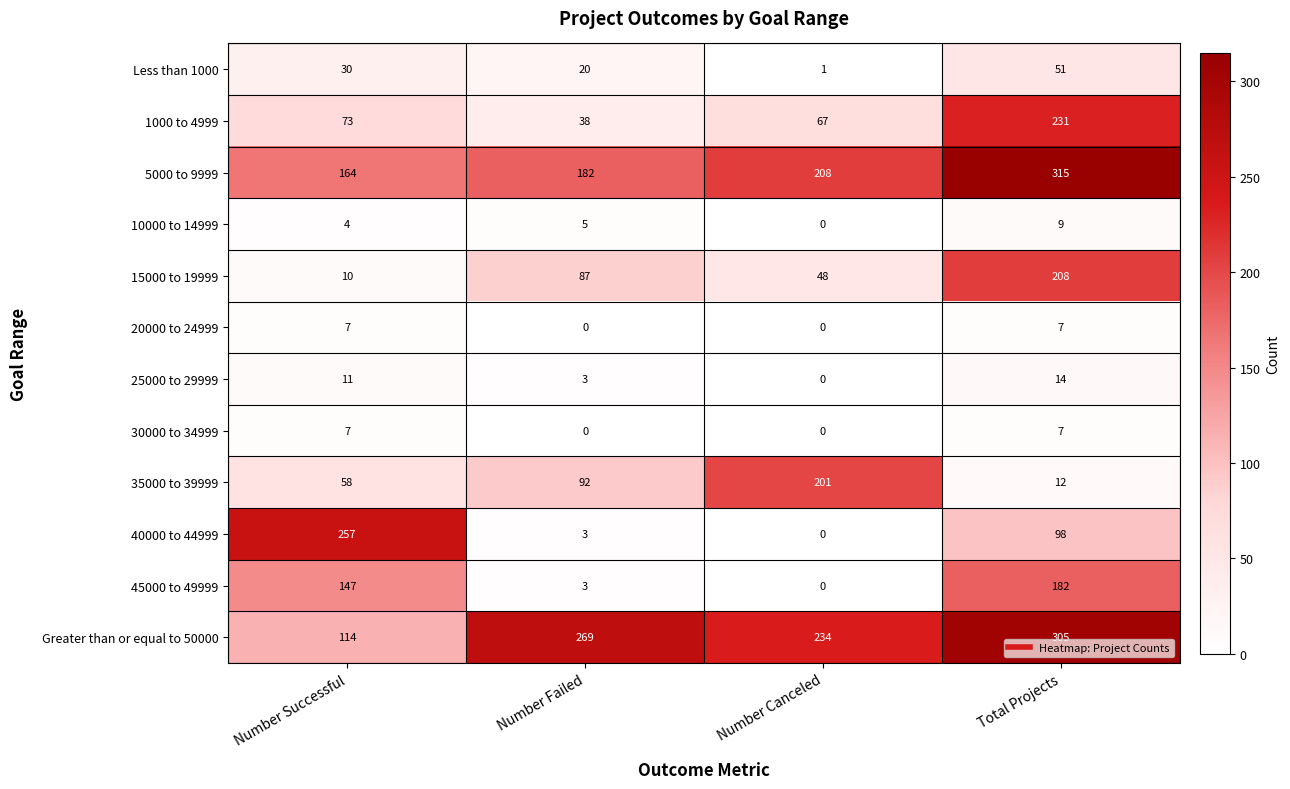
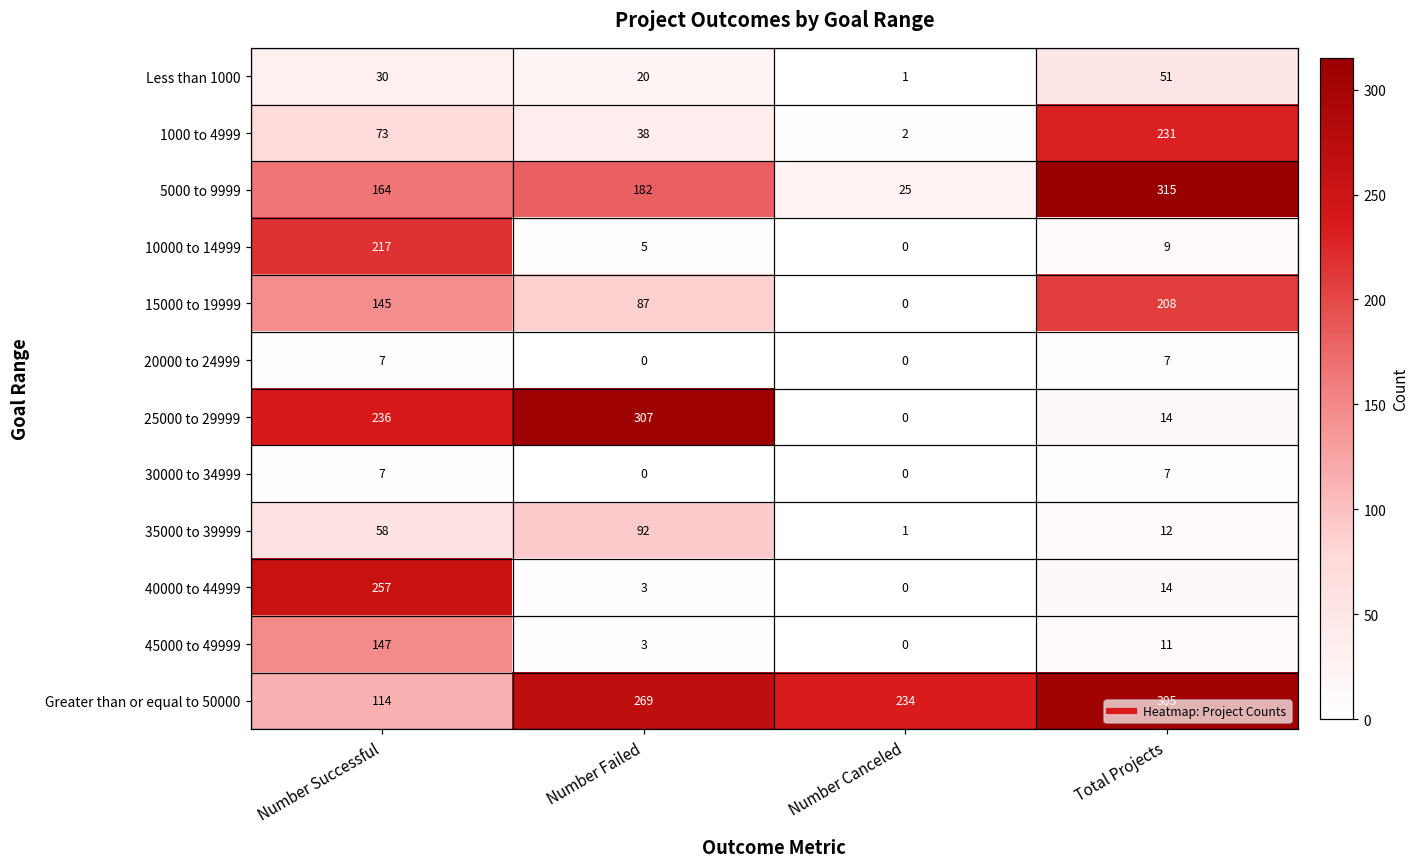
1000 to 4999, Number Canceled: 67 -> 2
5000 to 9999, Number Canceled: 208 -> 25
10000 to 14999, Number Successful: 4 -> 217
15000 to 19999, Number Successful: 10 -> 145
15000 to 19999, Number Canceled: 48 -> 0
25000 to 29999, Number Successful: 11 -> 236
25000 to 29999, Number Failed: 3 -> 307
35000 to 39999, Number Canceled: 201 -> 1
40000 to 44999, Total Projects: 98 -> 14
45000 to 49999, Total Projects: 182 -> 11
